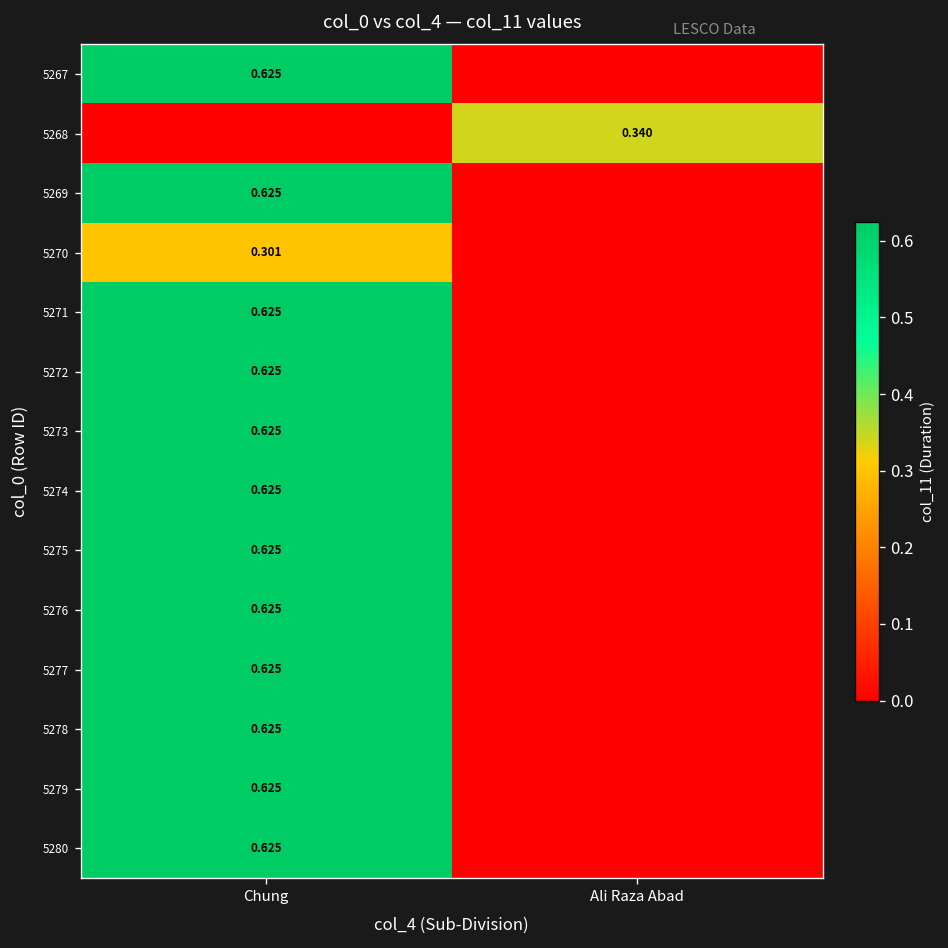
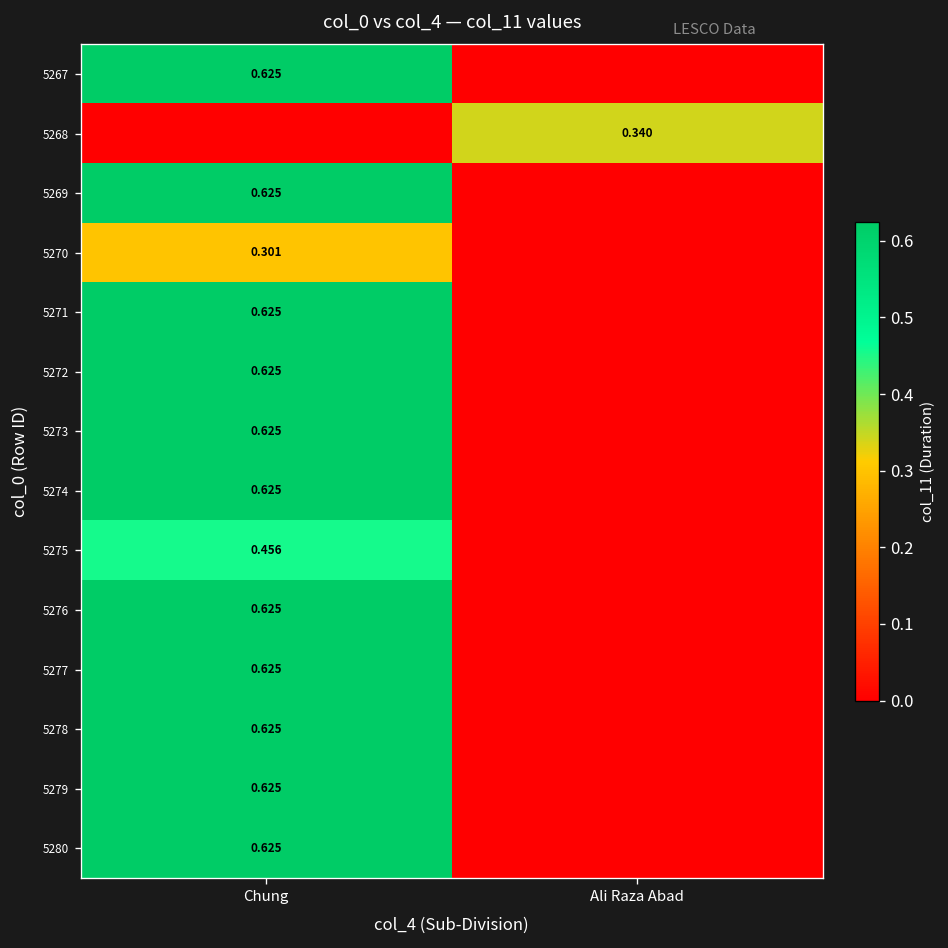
5275, Chung: 0.625 -> 0.456
